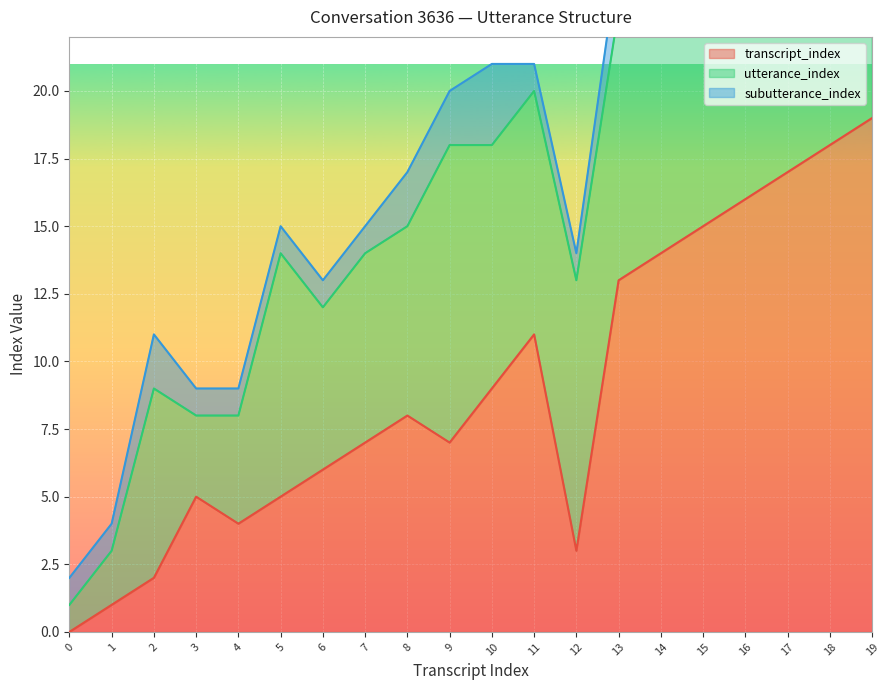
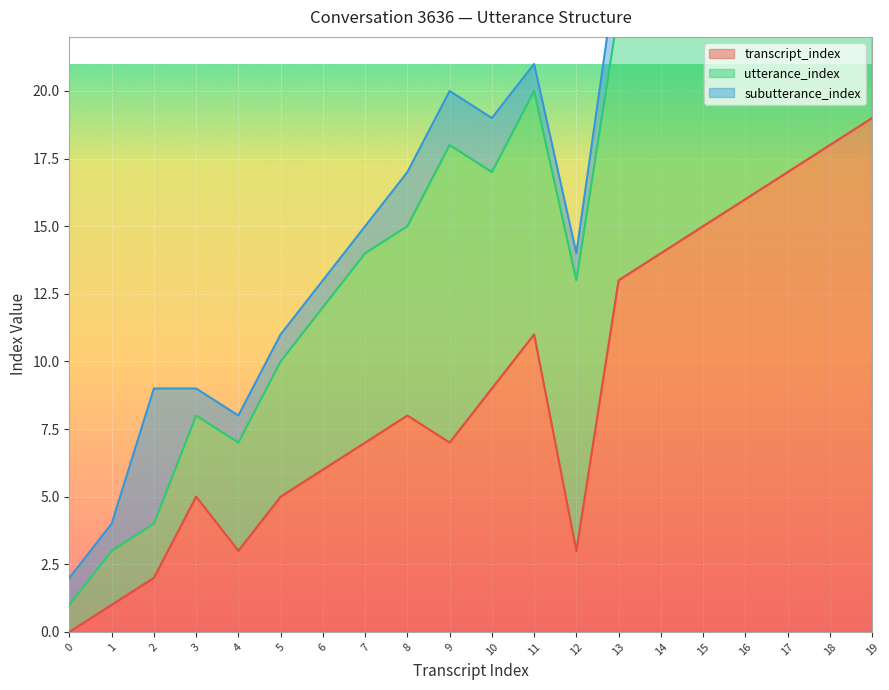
utterance_index, 2: 7 -> 2
subutterance_index, 2: 2 -> 5
transcript_index, 4: 4 -> 3
utterance_index, 5: 9 -> 5
utterance_index, 10: 9 -> 8
subutterance_index, 10: 3 -> 2
